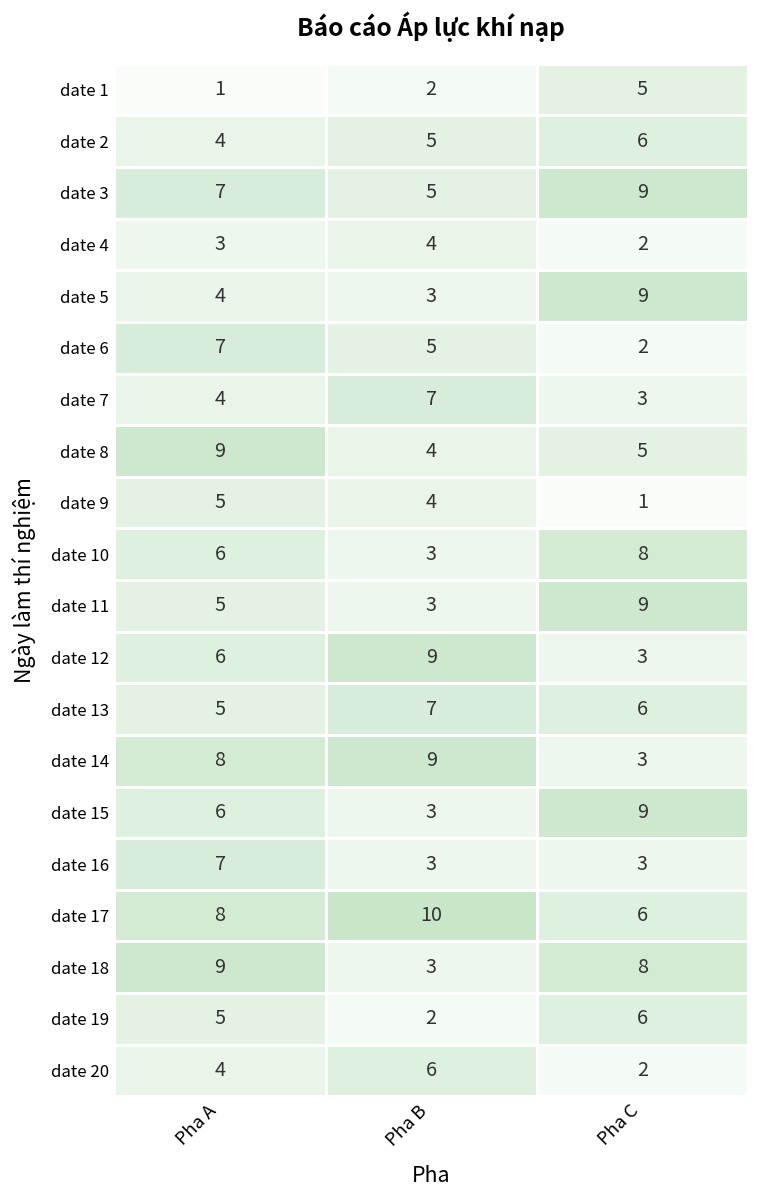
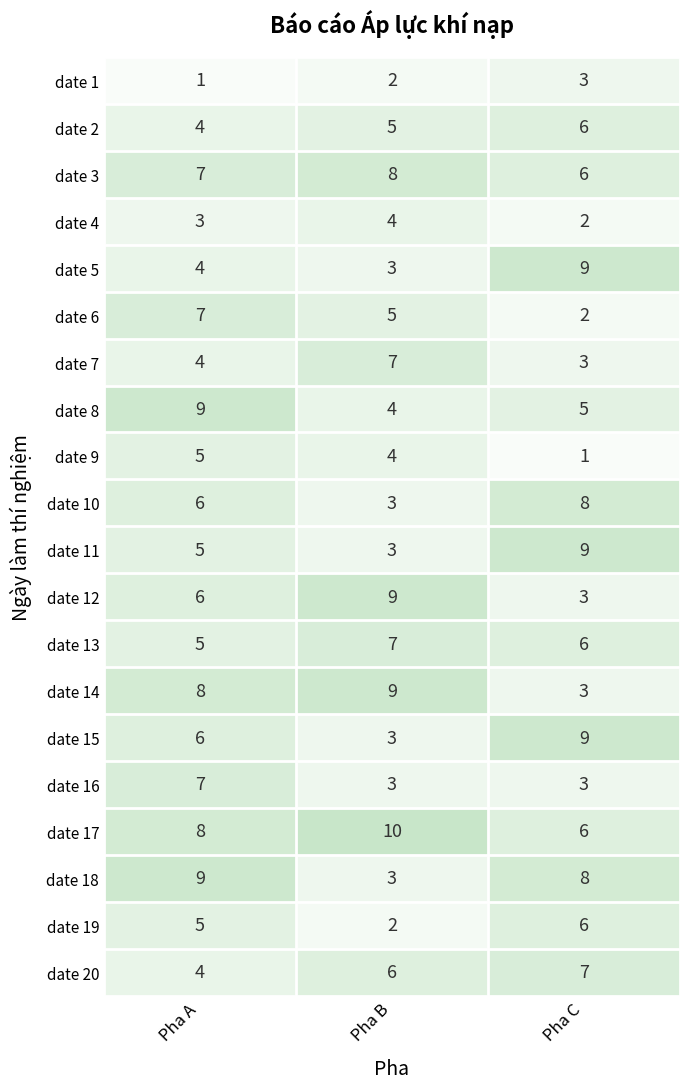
date 1, Pha C: 5 -> 3
date 3, Pha B: 5 -> 8
date 3, Pha C: 9 -> 6
date 20, Pha C: 2 -> 7
